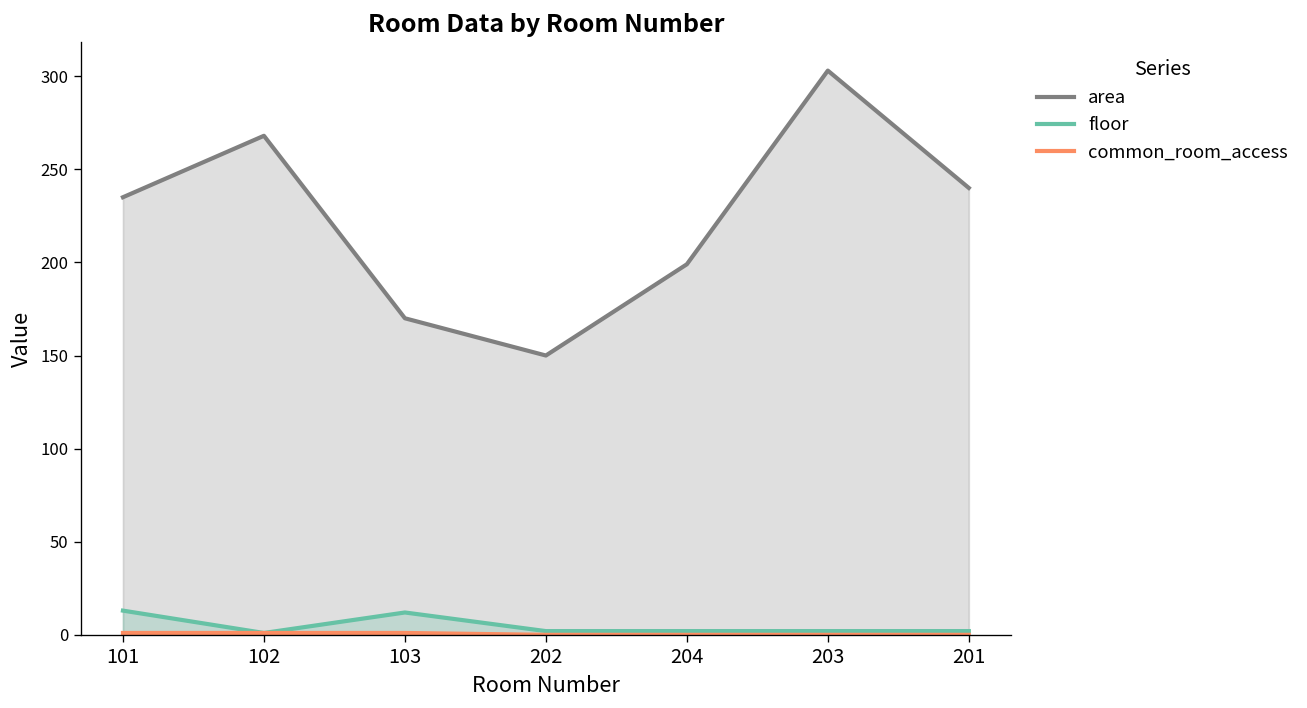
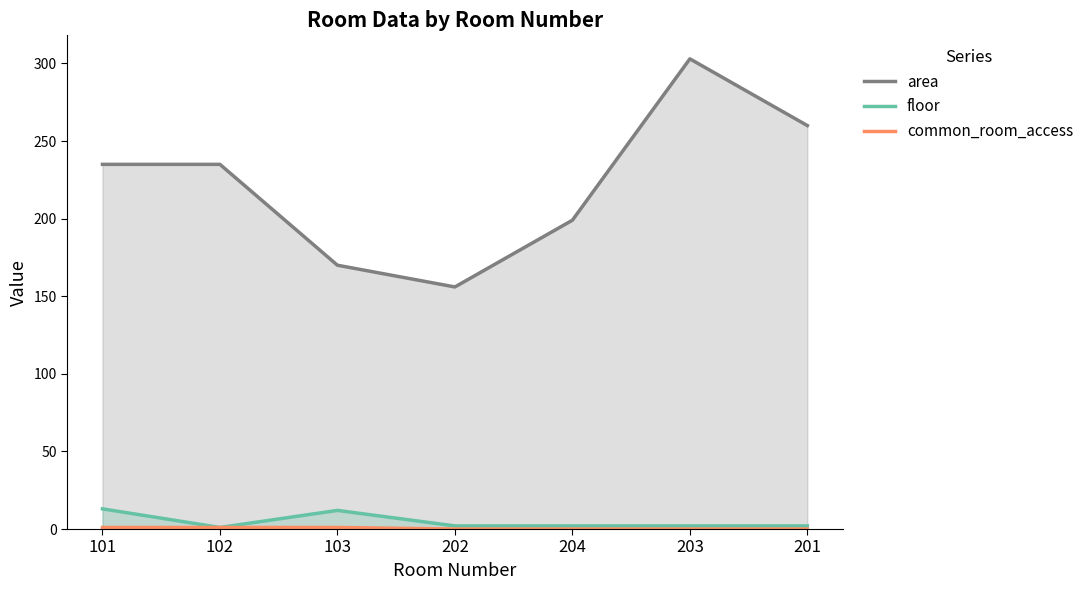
area, 102: 268 -> 235
area, 202: 150 -> 156
area, 201: 240 -> 260
